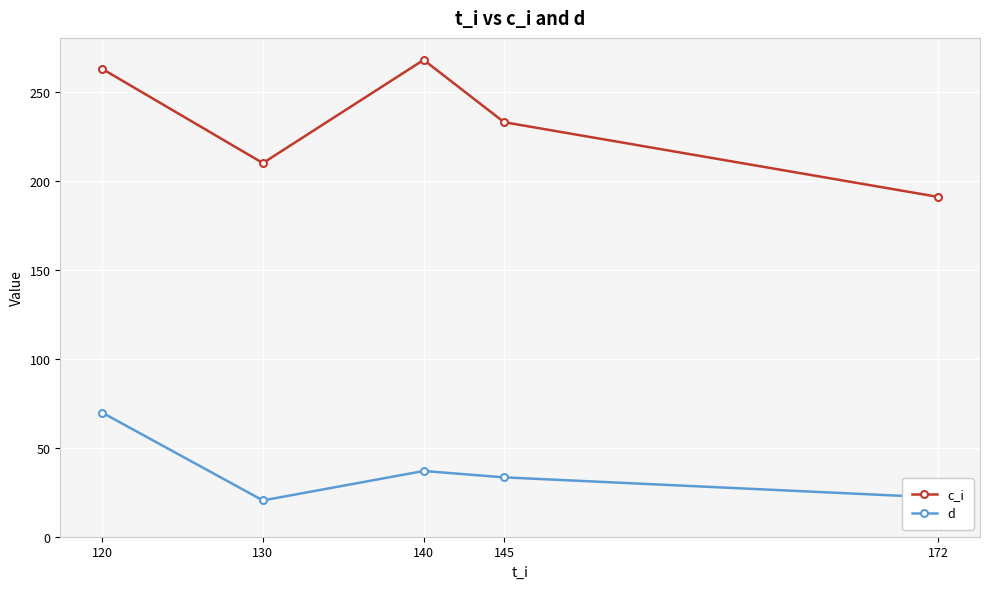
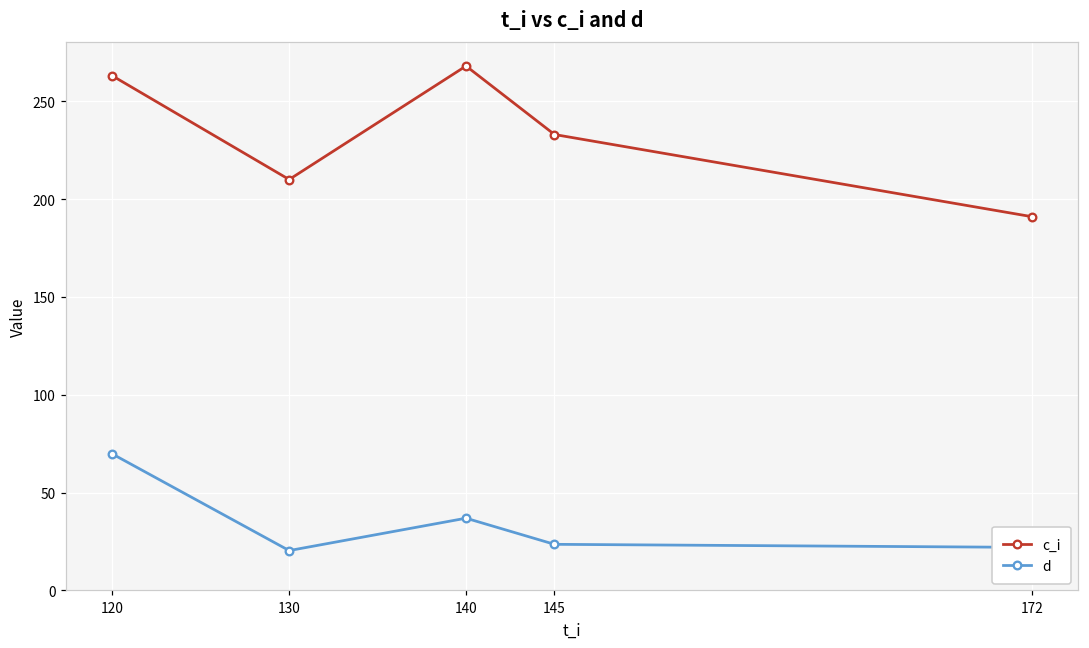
d, 145: 33 -> 24
